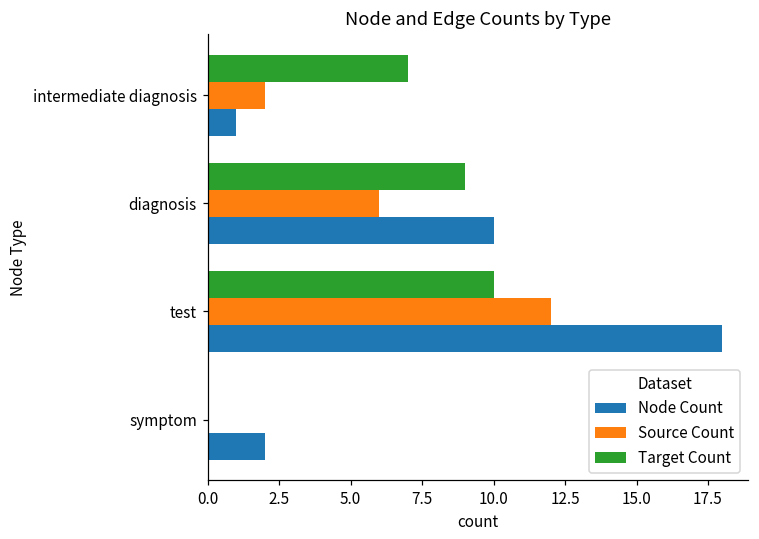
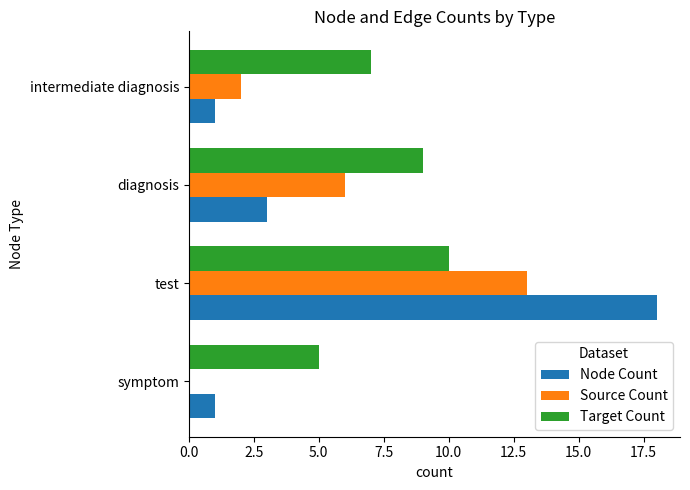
Node Count, diagnosis: 10 -> 3
Source Count, test: 12 -> 13
Target Count, symptom: 0 -> 5
Node Count, symptom: 2 -> 1
